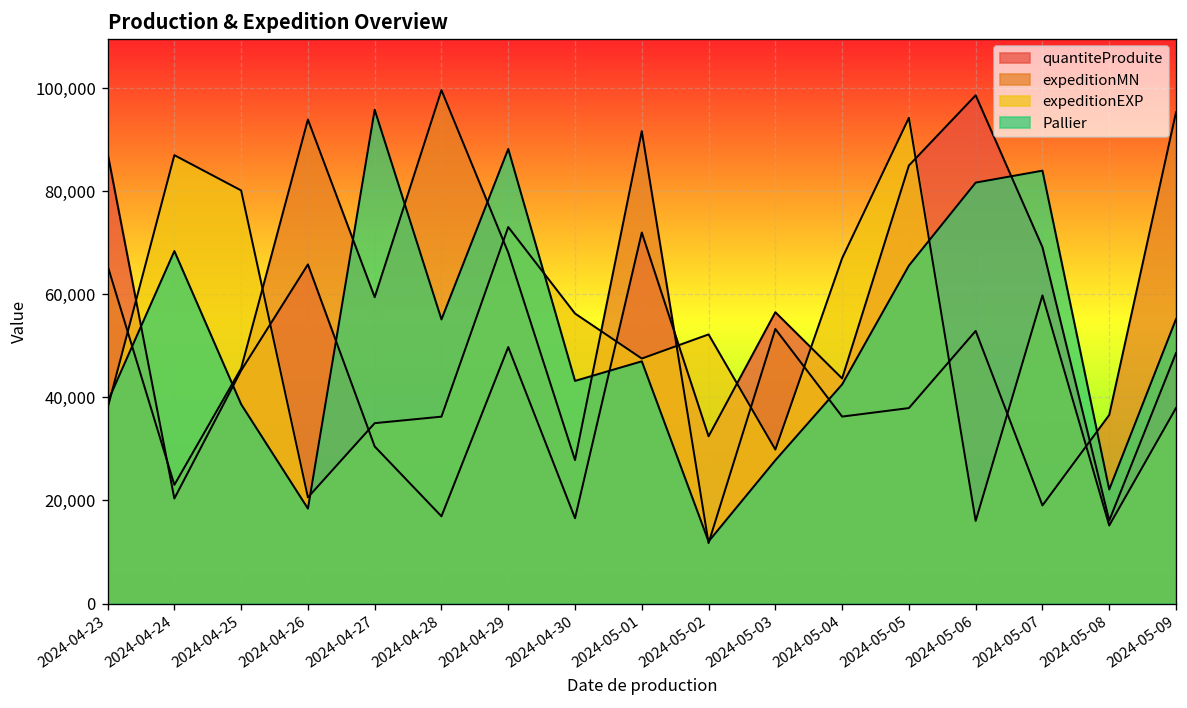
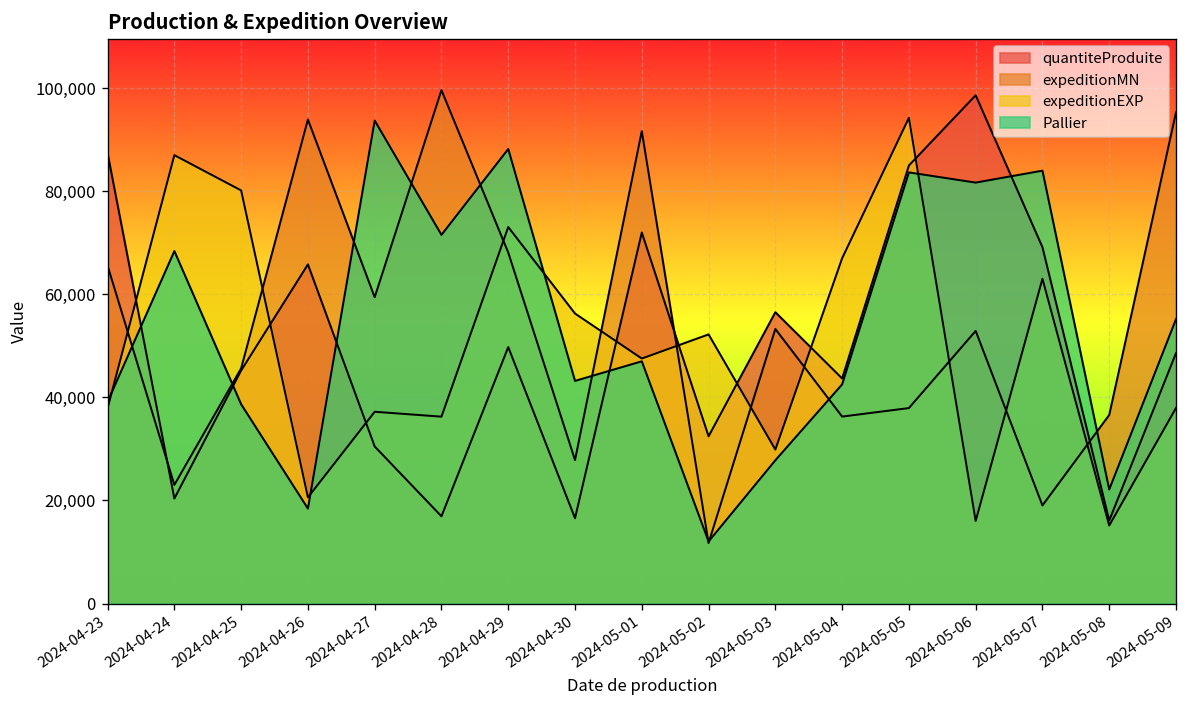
expeditionEXP, 2024-04-27: 35,000 -> 37,000
Pallier, 2024-04-27: 96,000 -> 94,000
Pallier, 2024-04-28: 55,000 -> 72,000
Pallier, 2024-05-05: 66,000 -> 84,000
expeditionEXP, 2024-05-07: 60,000 -> 63,000
